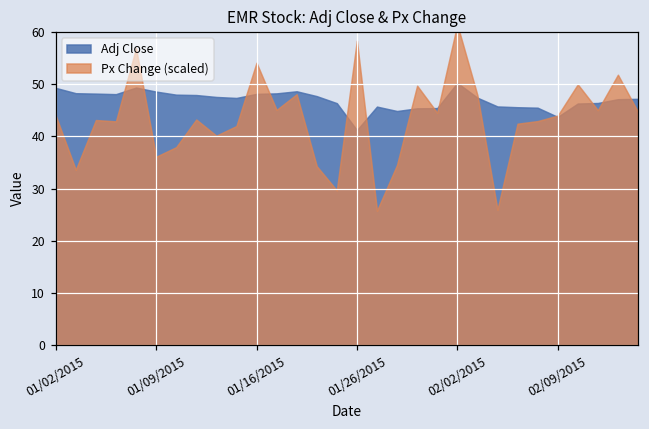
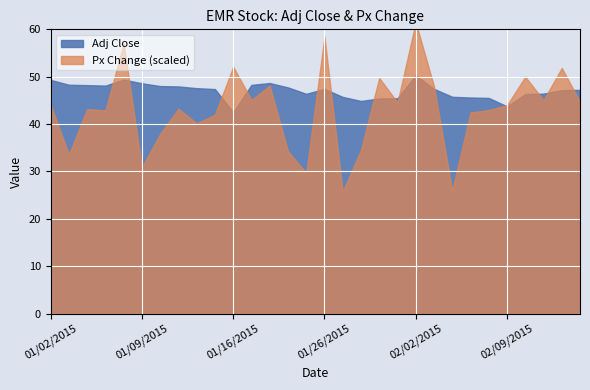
Px Change (scaled), 01/09/2015: 36 -> 31
Adj Close, 01/16/2015: 48 -> 43
Px Change (scaled), 01/16/2015: 54 -> 52
Adj Close, 01/26/2015: 41 -> 47
